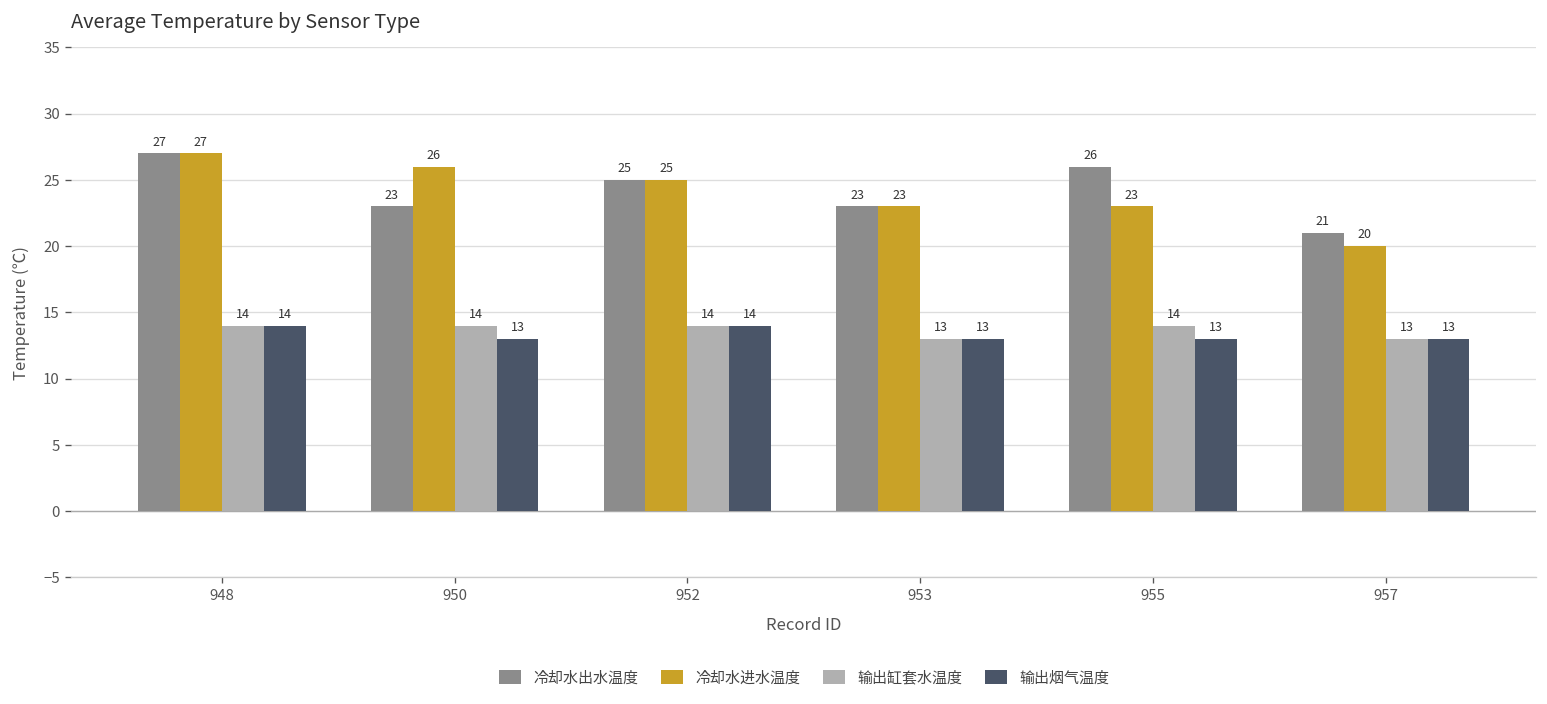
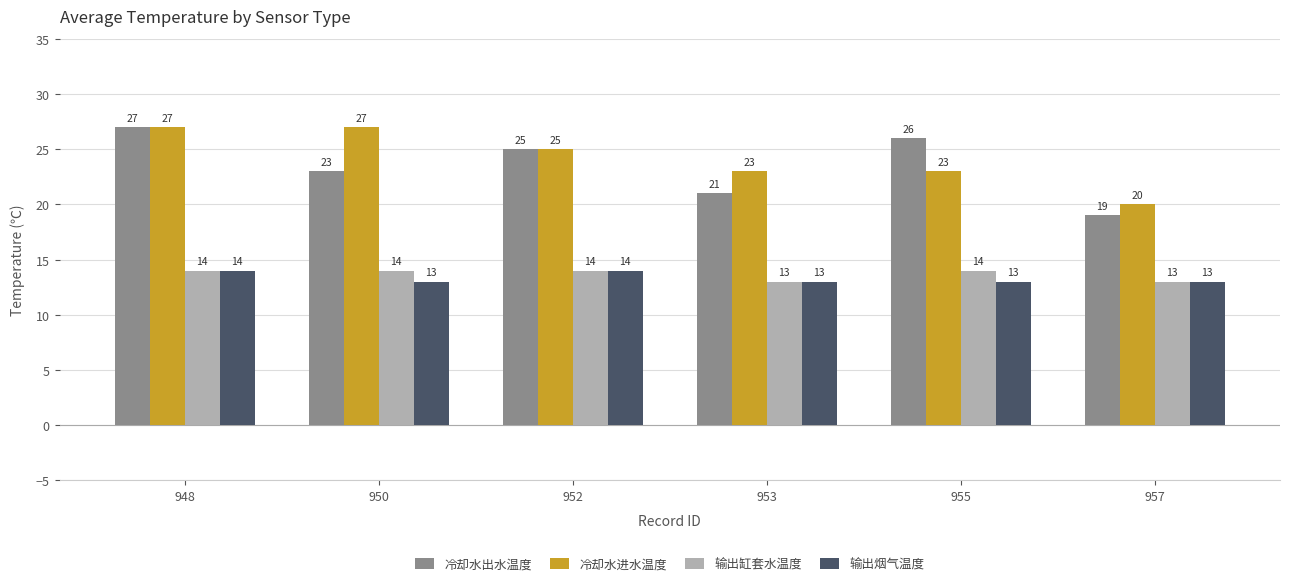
冷却水进水温度, 950: 26 -> 27
冷却水出水温度, 953: 23 -> 21
冷却水出水温度, 957: 21 -> 19
